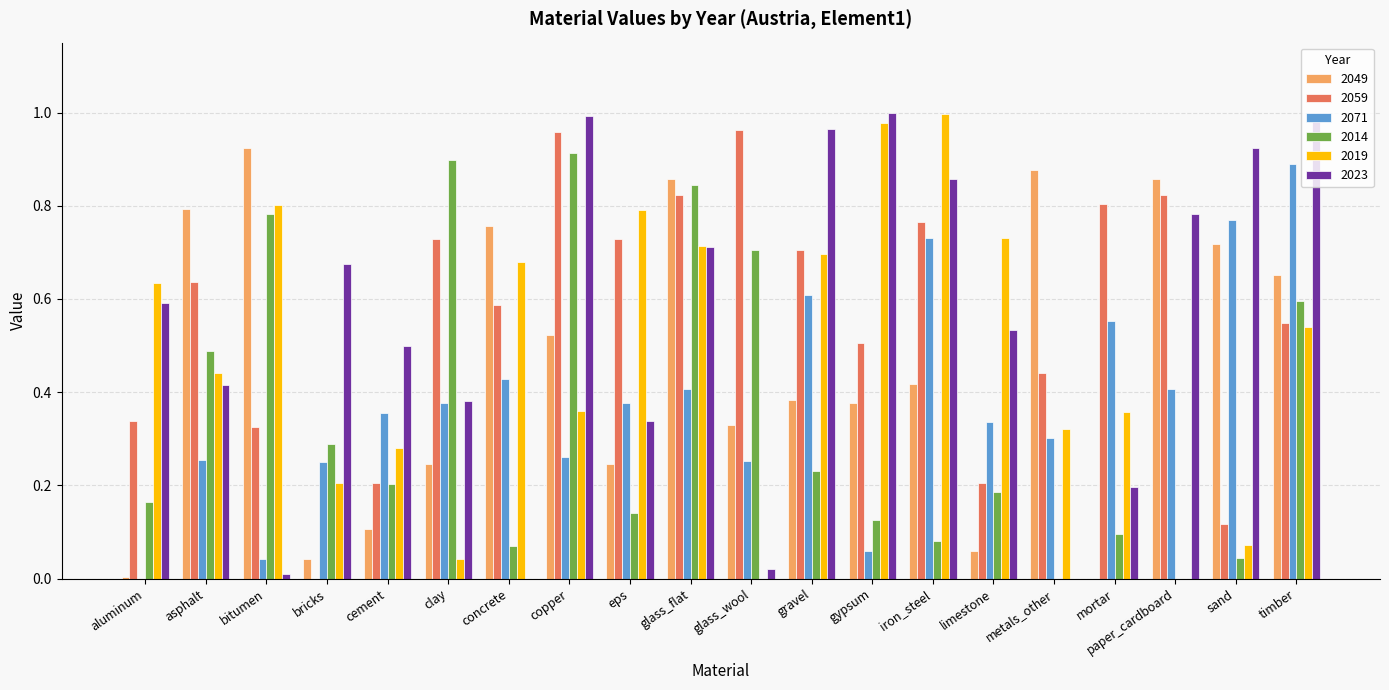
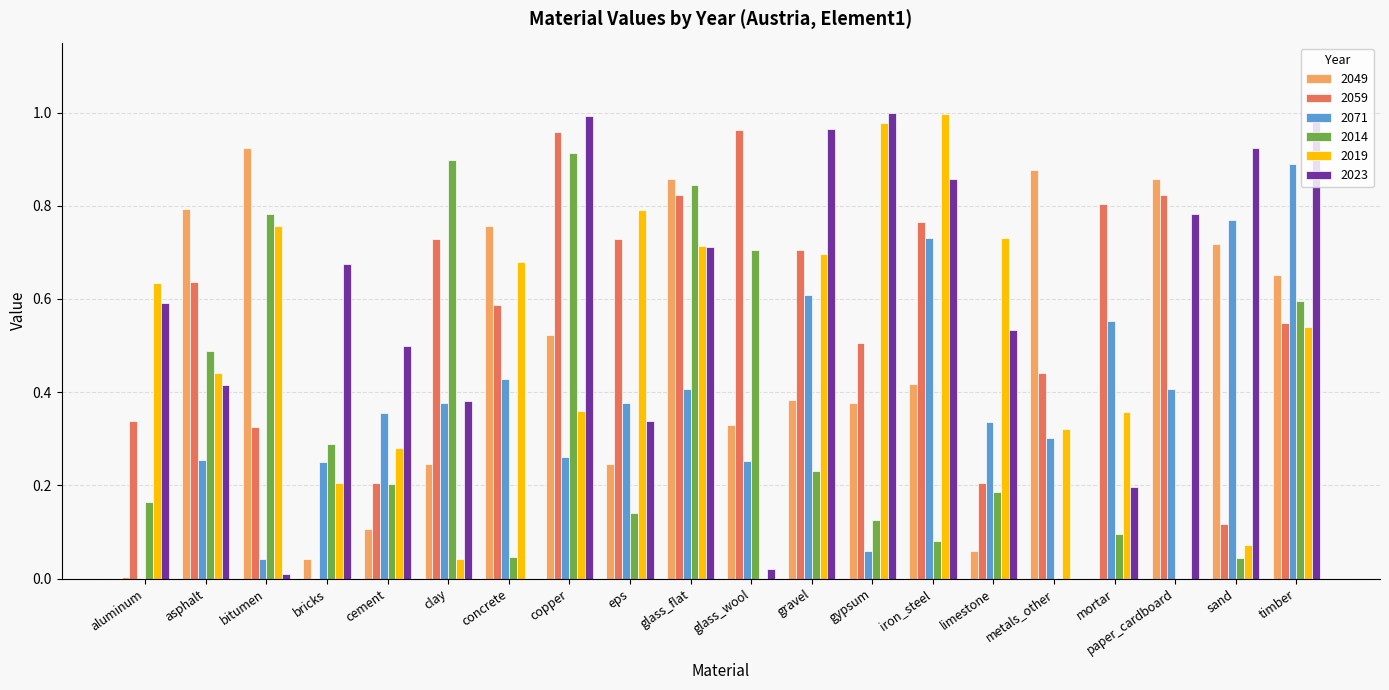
2019, bitumen: 0.80 -> 0.76
2014, concrete: 0.07 -> 0.05
